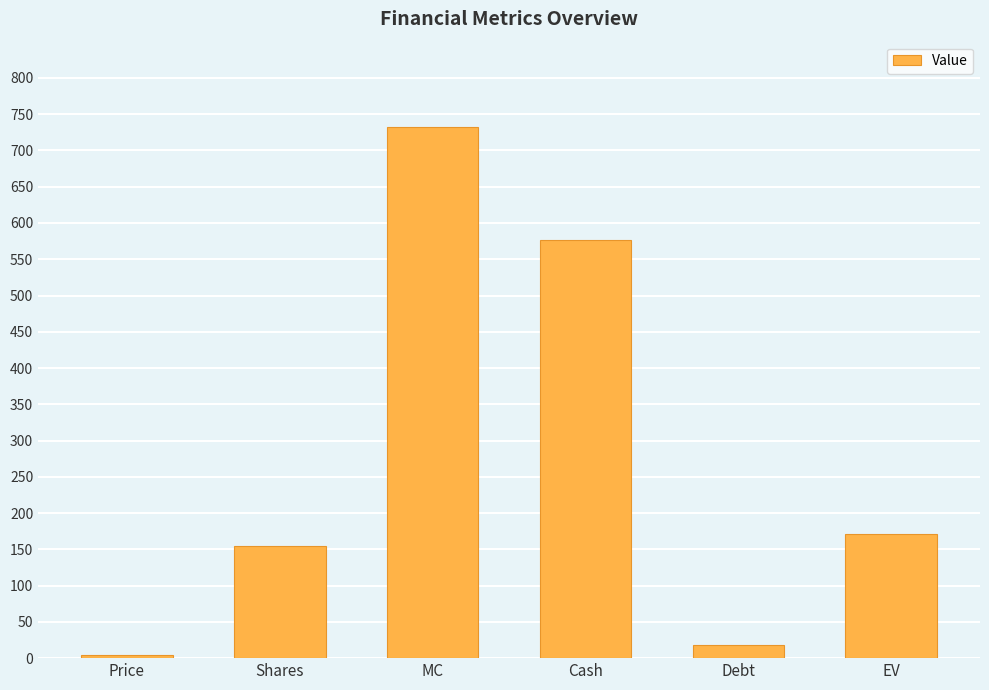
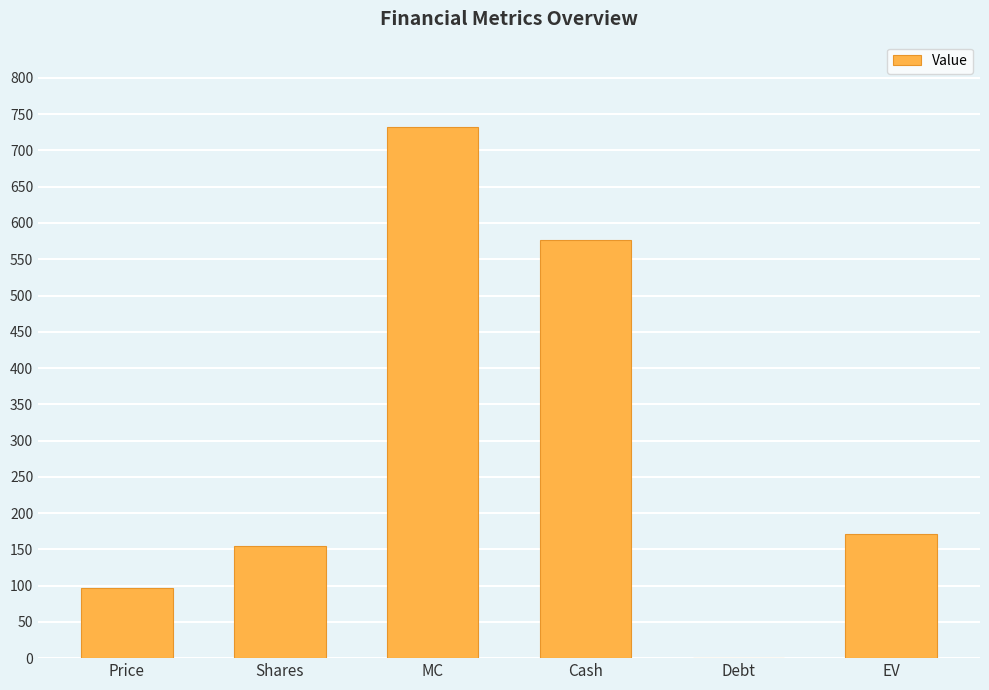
Price: 0 -> 100
Debt: 20 -> 0
